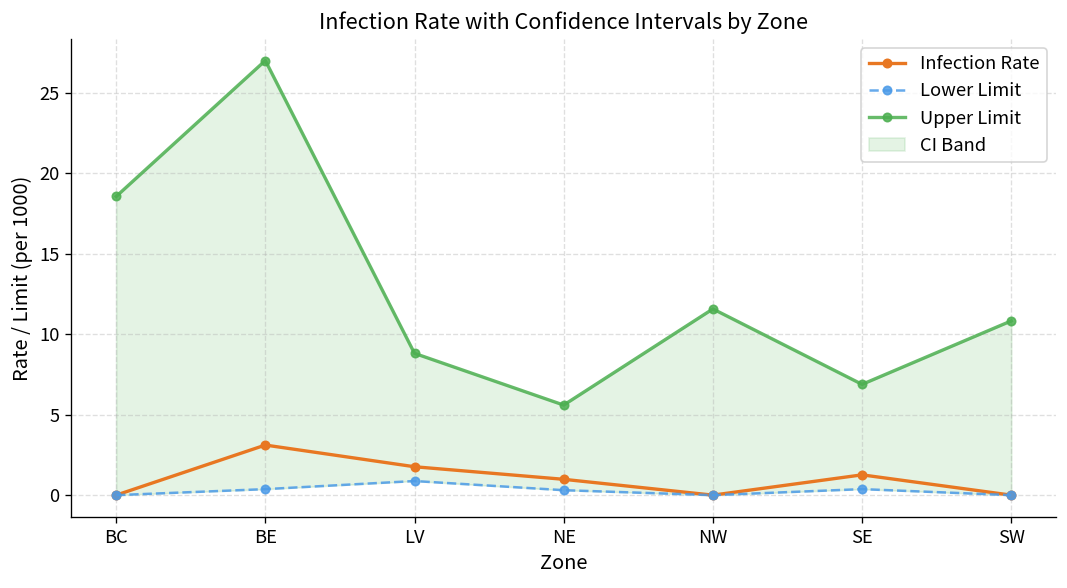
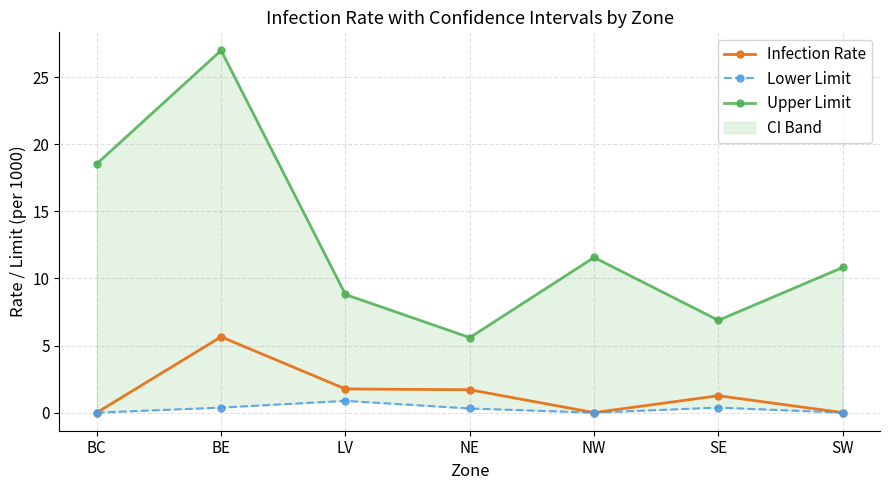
Infection Rate, BE: 3.1 -> 5.6
Infection Rate, NE: 1.0 -> 1.7
